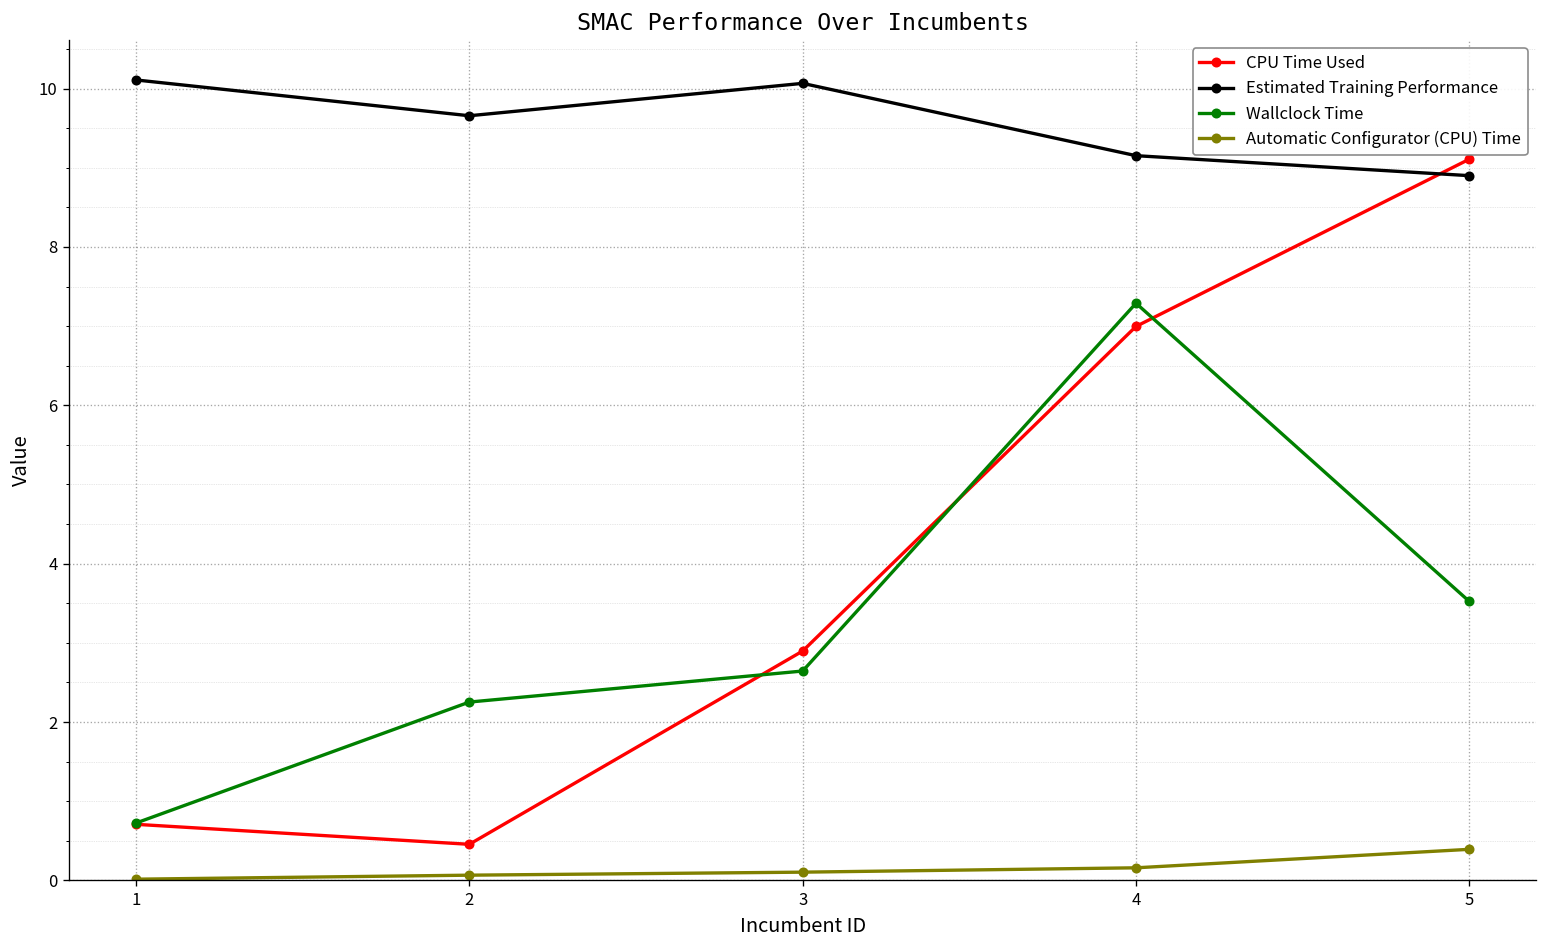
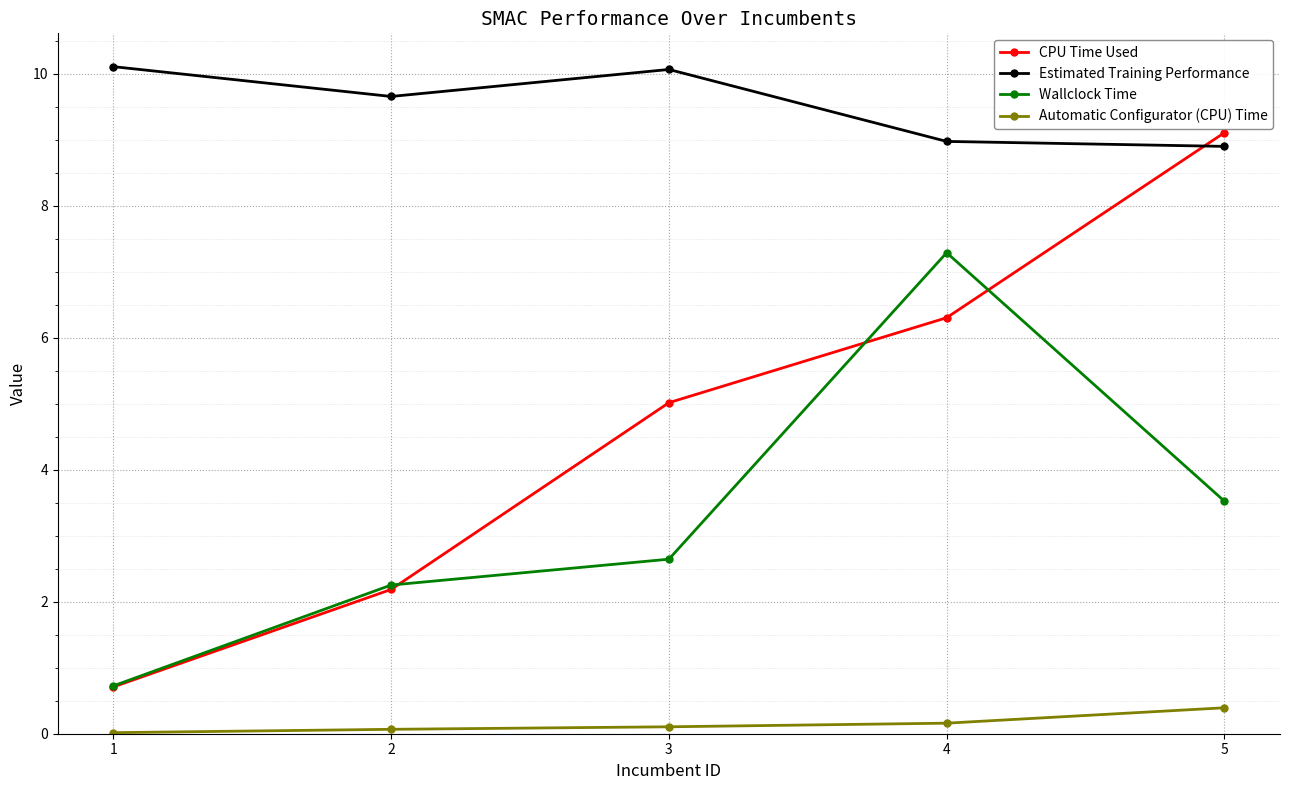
CPU Time Used, 2: 0.5 -> 2.2
CPU Time Used, 3: 2.9 -> 5.0
CPU Time Used, 4: 7.0 -> 6.3
Estimated Training Performance, 4: 9.2 -> 9.0
